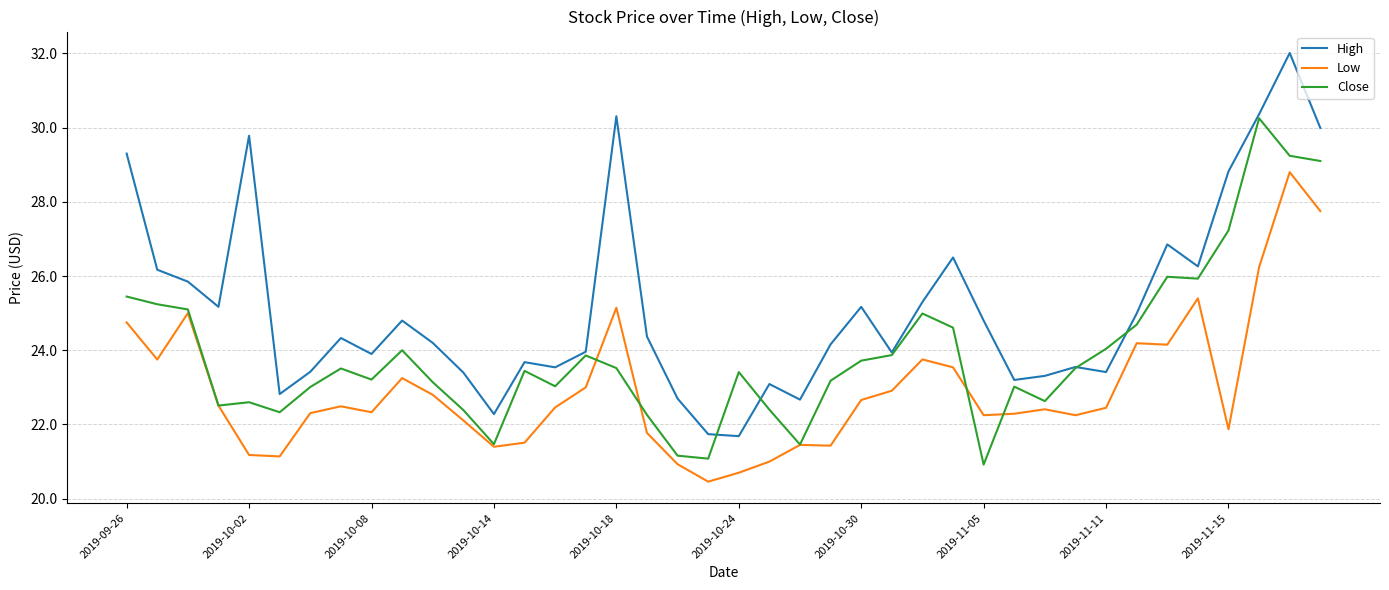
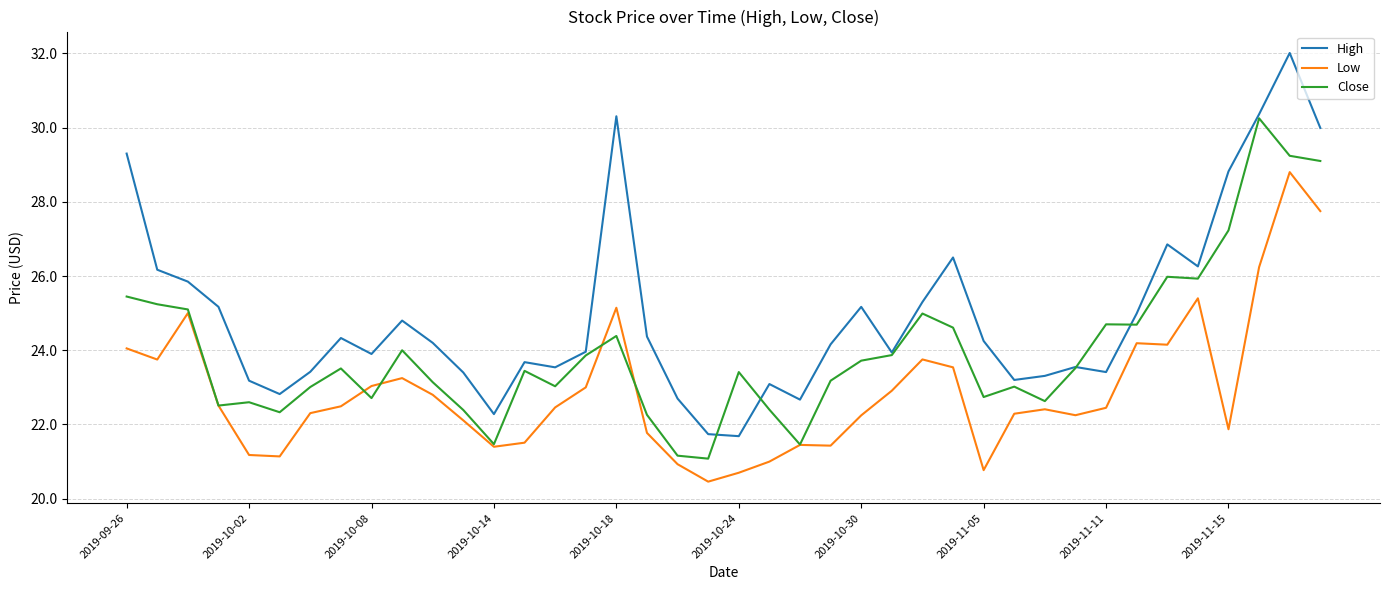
Low, 2019-09-26: 24.8 -> 24.1
High, 2019-10-02: 29.8 -> 23.2
Low, 2019-10-08: 22.3 -> 23.0
Close, 2019-10-08: 23.2 -> 22.7
Close, 2019-10-18: 23.5 -> 24.4
Low, 2019-10-30: 22.7 -> 22.2
High, 2019-11-05: 24.8 -> 24.3
Low, 2019-11-05: 22.3 -> 20.8
Close, 2019-11-05: 20.9 -> 22.7
Close, 2019-11-11: 24.0 -> 24.7
